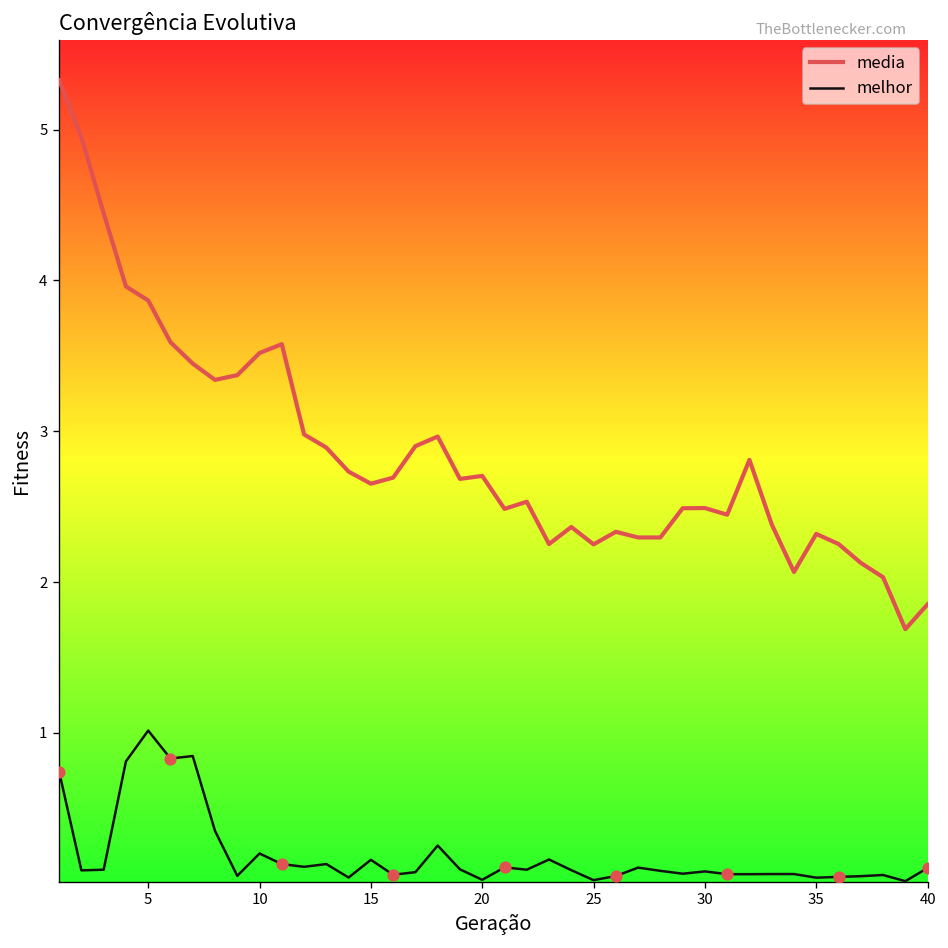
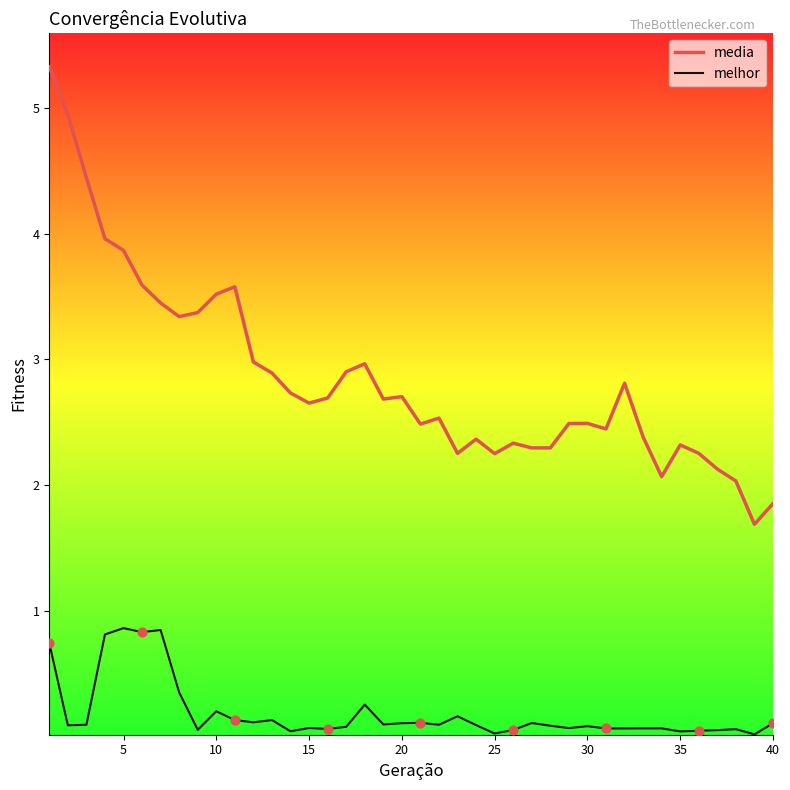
melhor, 5: 1.01 -> 0.86
melhor, 15: 0.16 -> 0.07
melhor, 20: 0.03 -> 0.10
